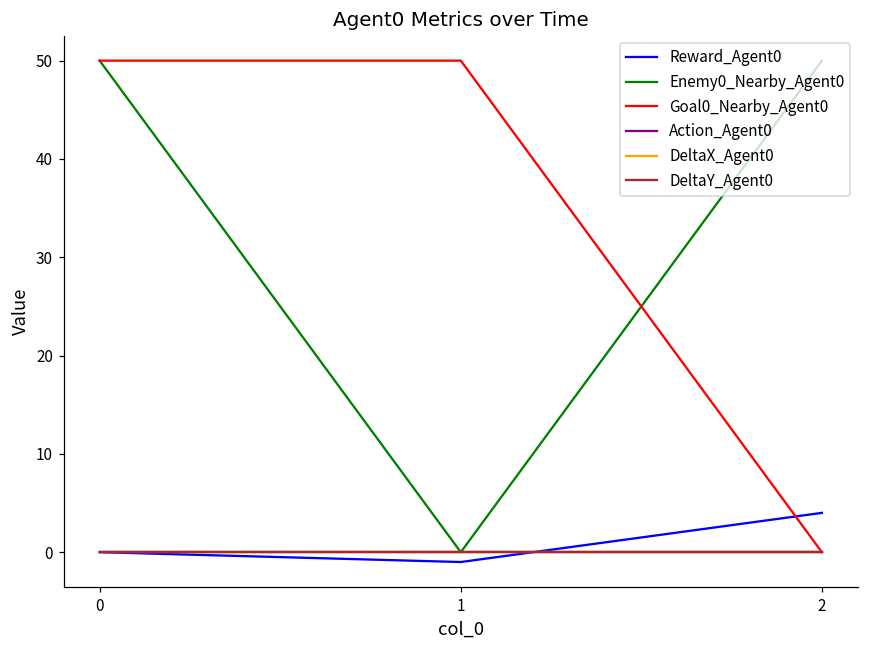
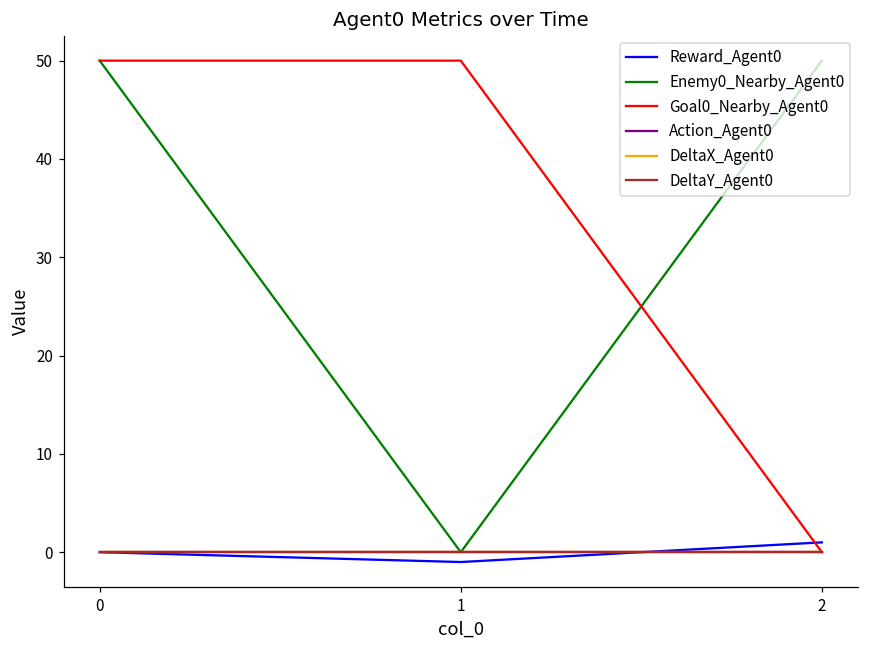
Reward_Agent0, 2: 4 -> 1
